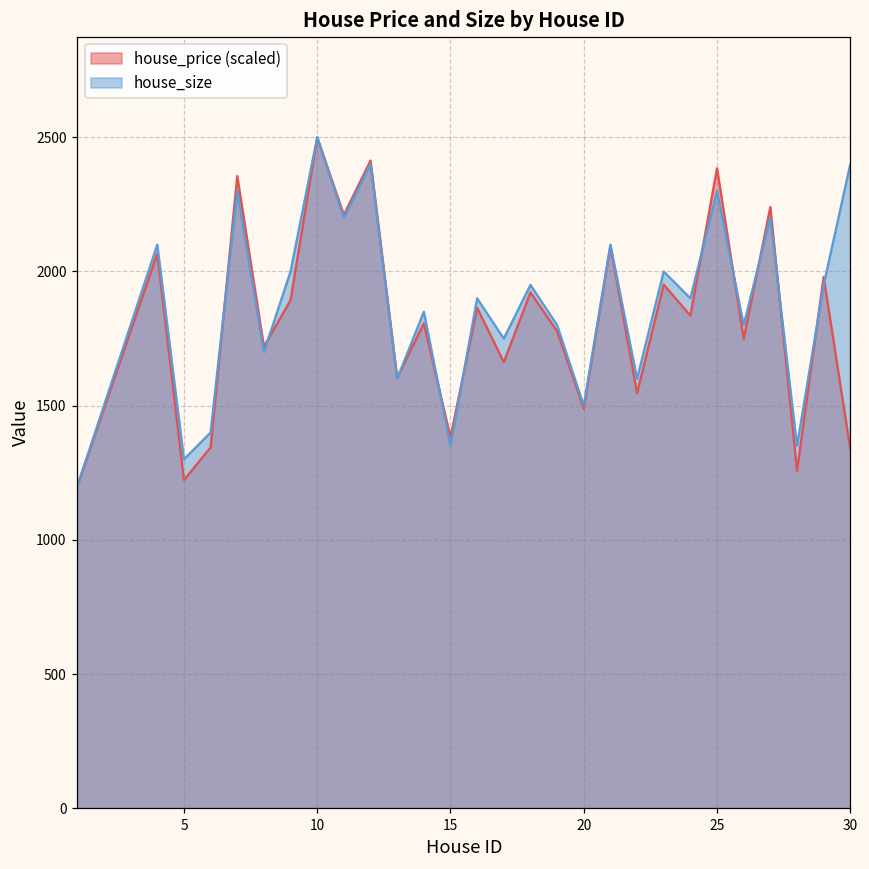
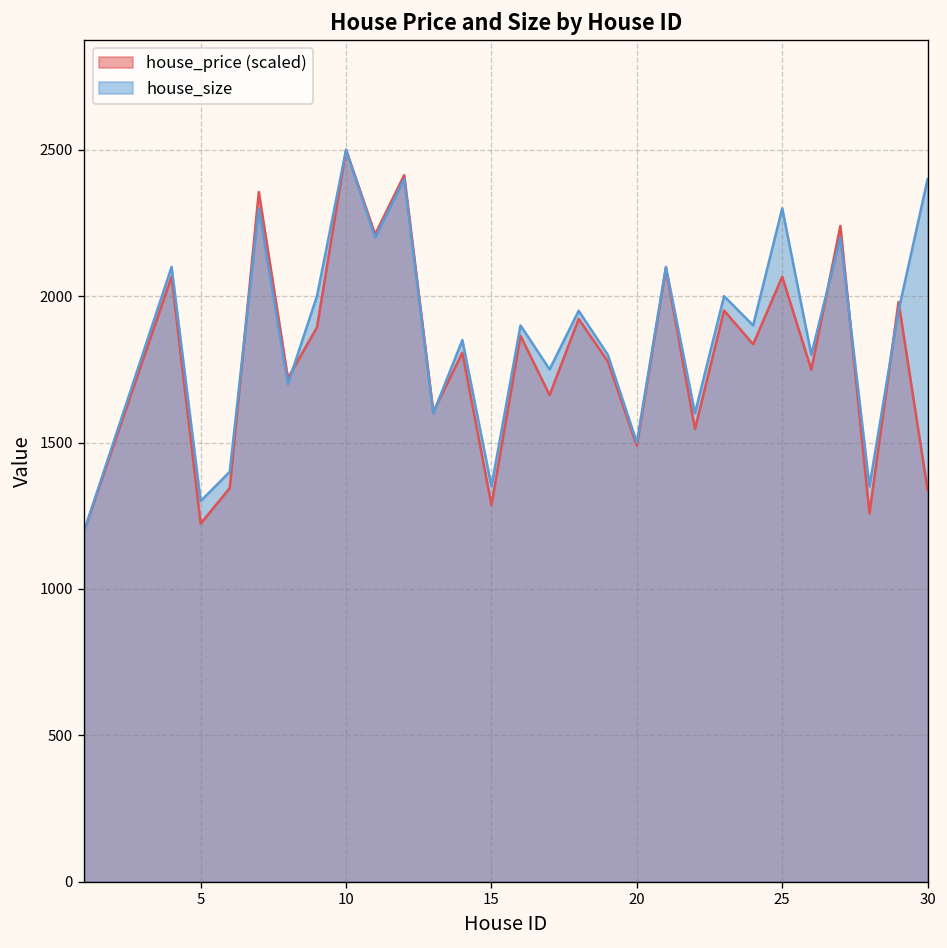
house_price (scaled), 15: 1380 -> 1290
house_price (scaled), 25: 2380 -> 2070
